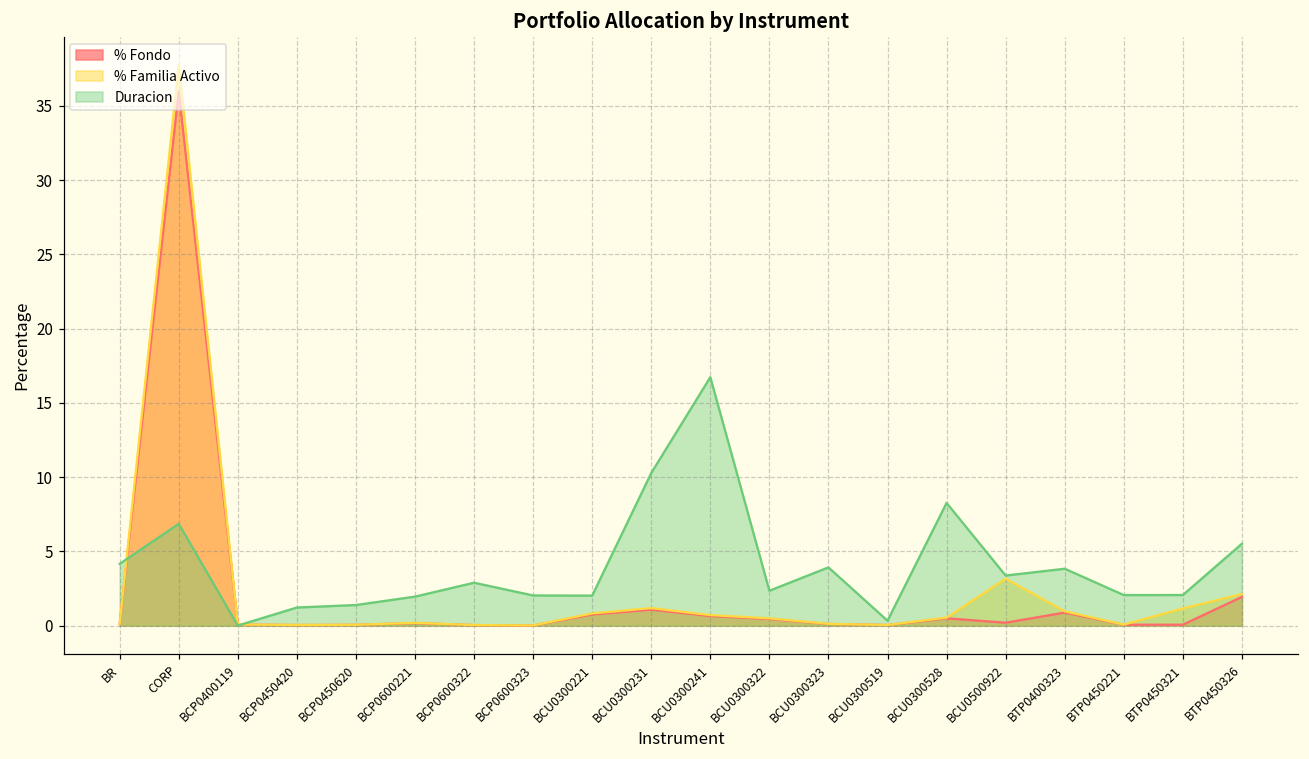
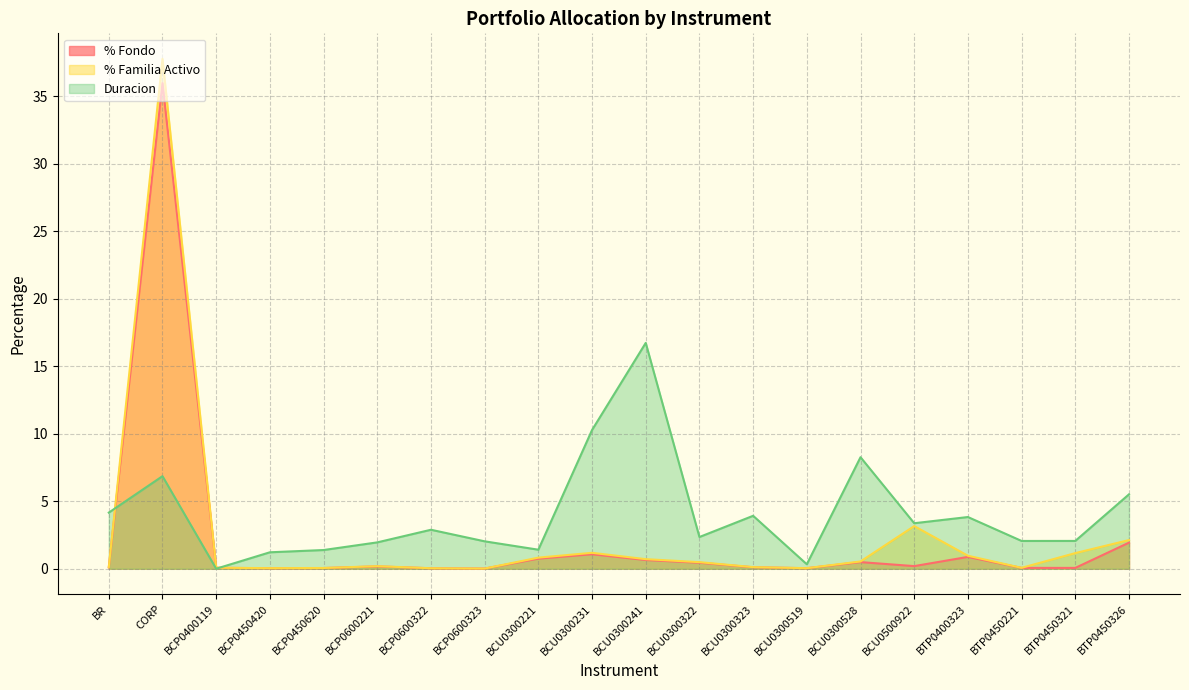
Duracion, BCU0300221: 2.0 -> 1.4
